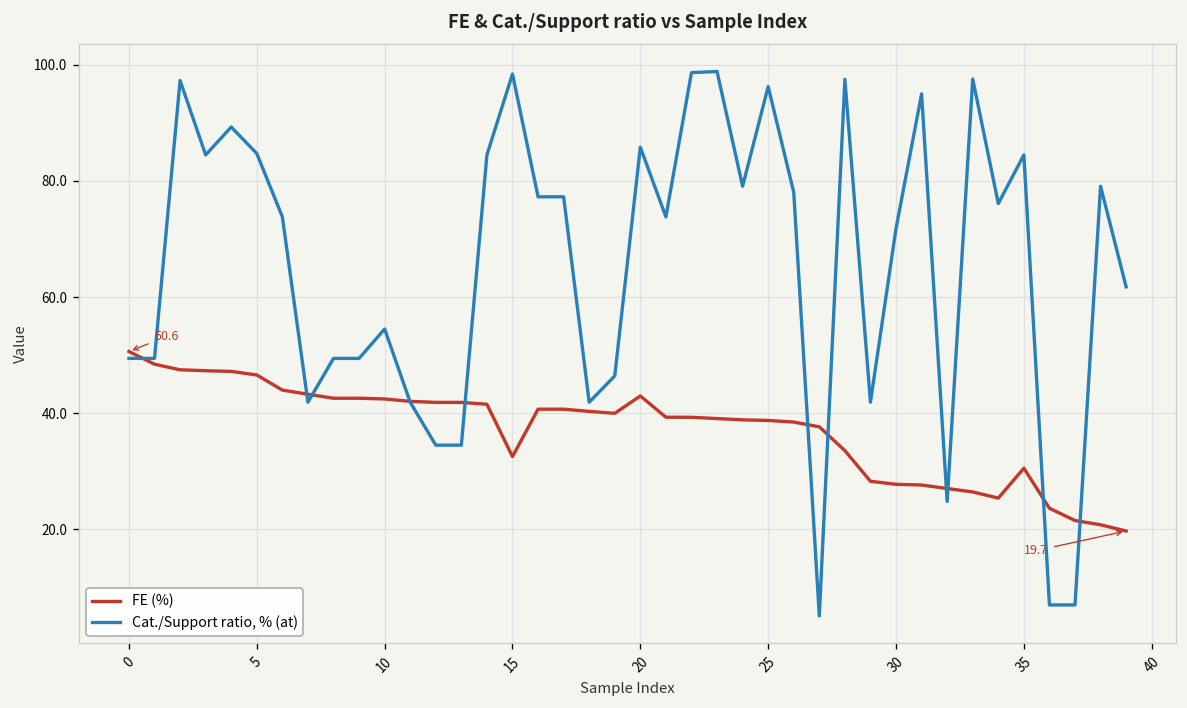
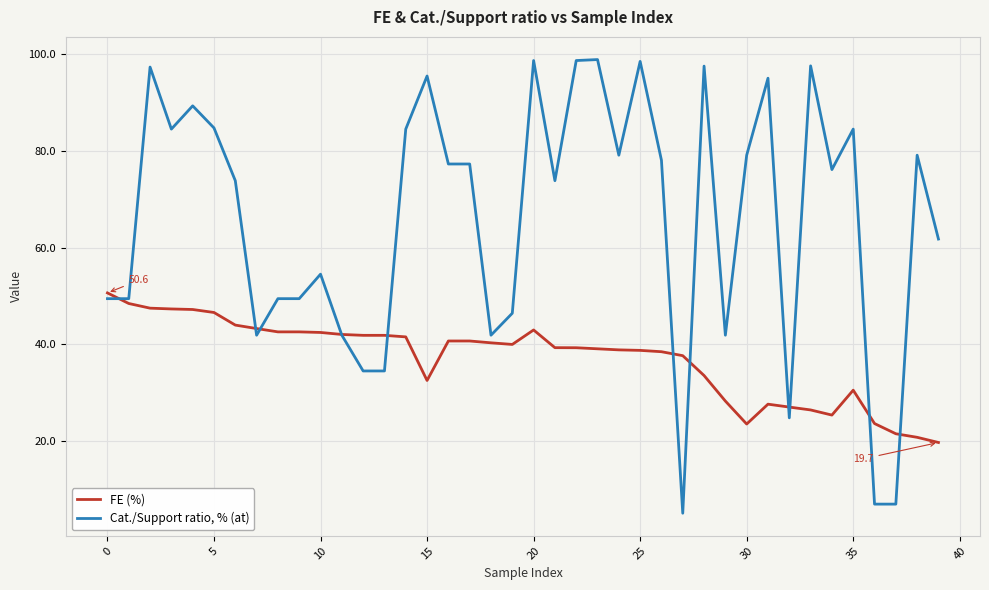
Cat./Support ratio, % (at), 15: 98 -> 95
Cat./Support ratio, % (at), 20: 86 -> 99
Cat./Support ratio, % (at), 25: 96 -> 98
FE (%), 30: 28 -> 24
Cat./Support ratio, % (at), 30: 72 -> 79
